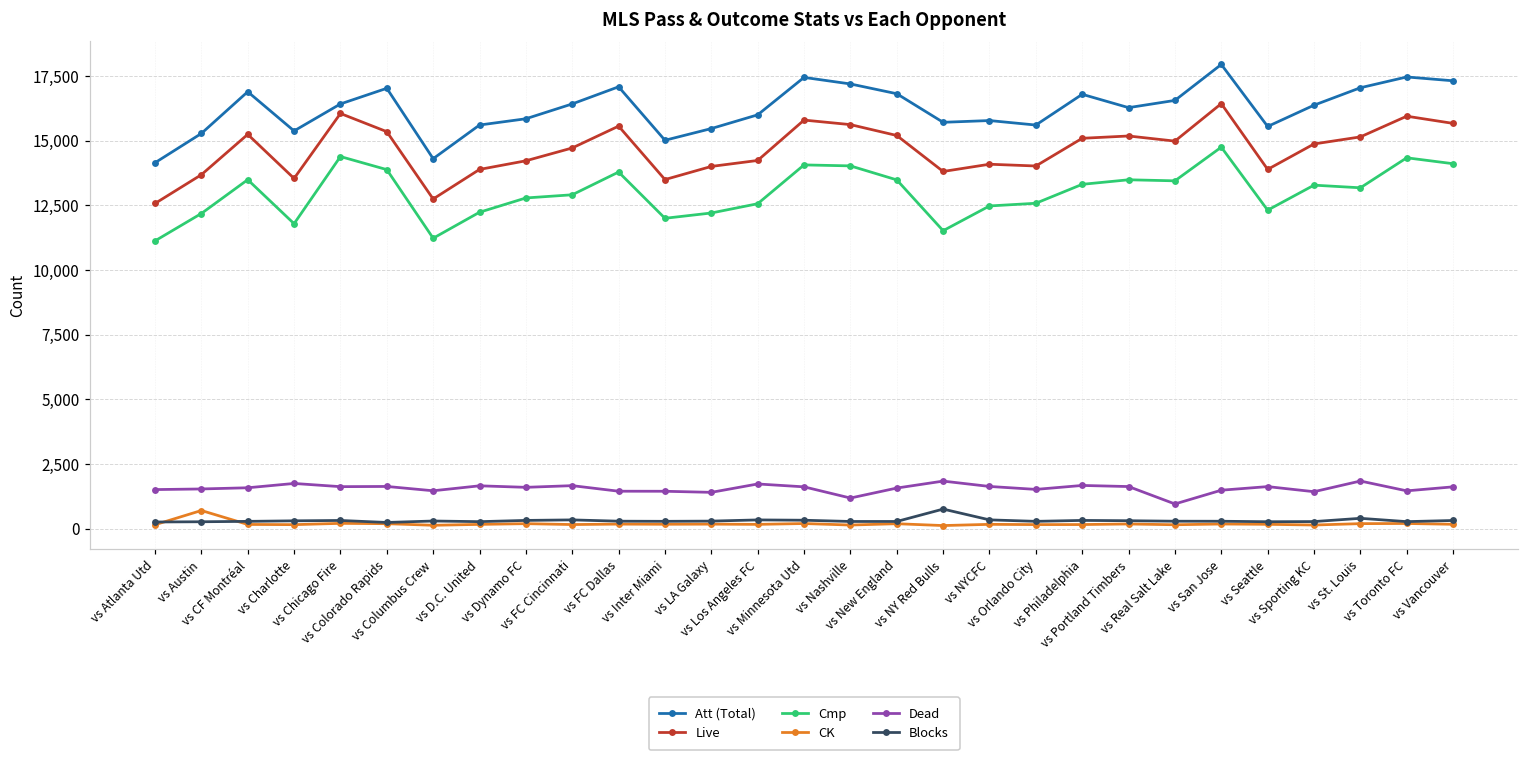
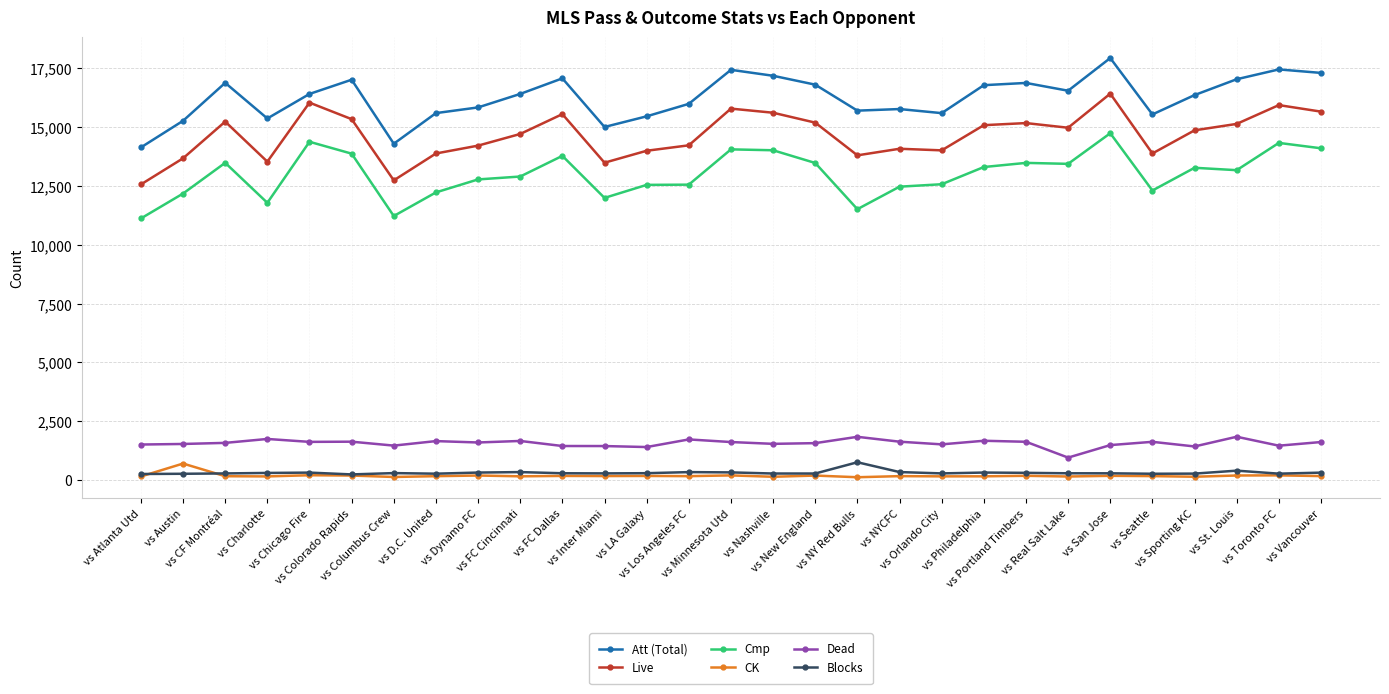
Cmp, vs LA Galaxy: 12,200 -> 12,500
Dead, vs Nashville: 1,200 -> 1,500
Att (Total), vs Portland Timbers: 16,300 -> 16,900
